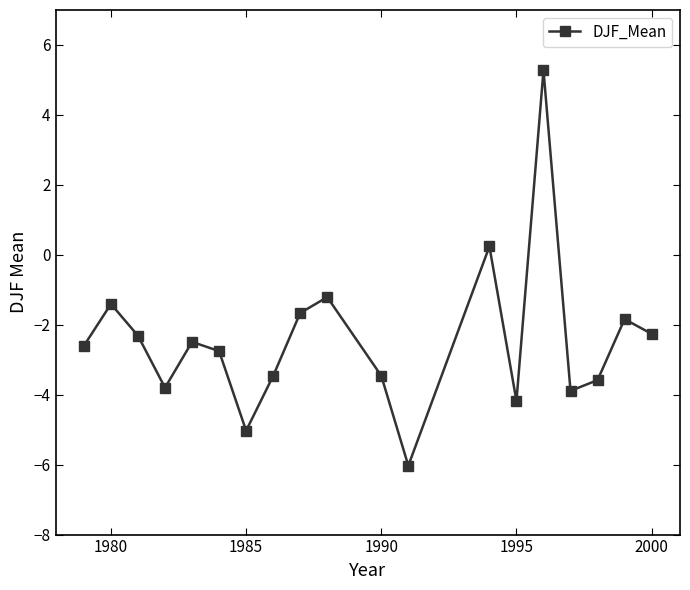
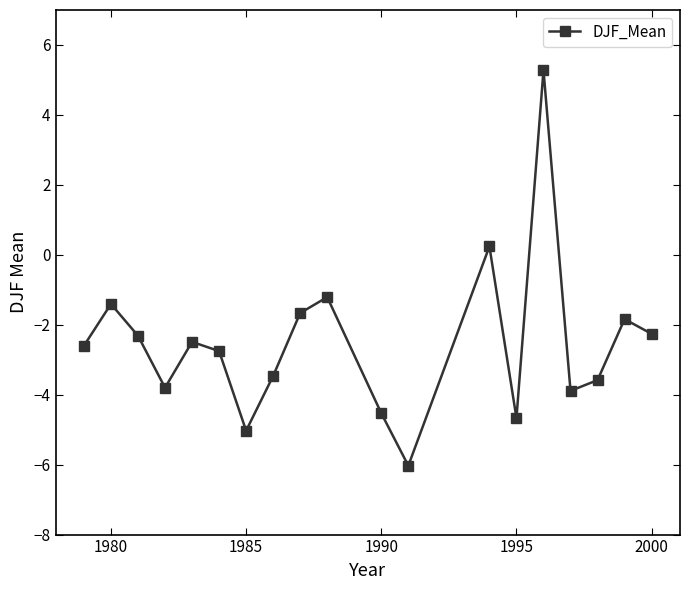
1990: -3.5 -> -4.5
1995: -4.2 -> -4.7
